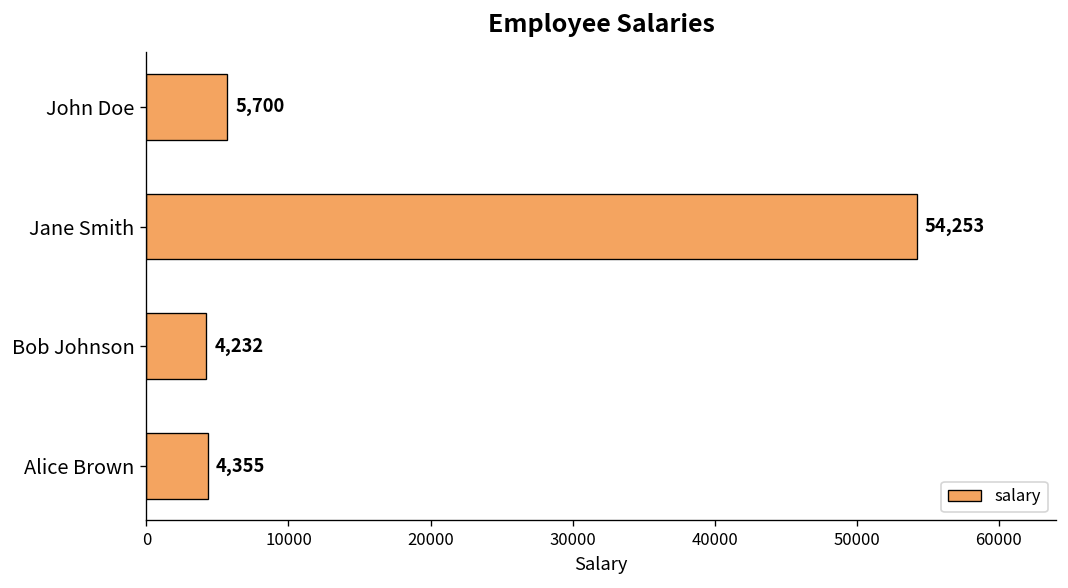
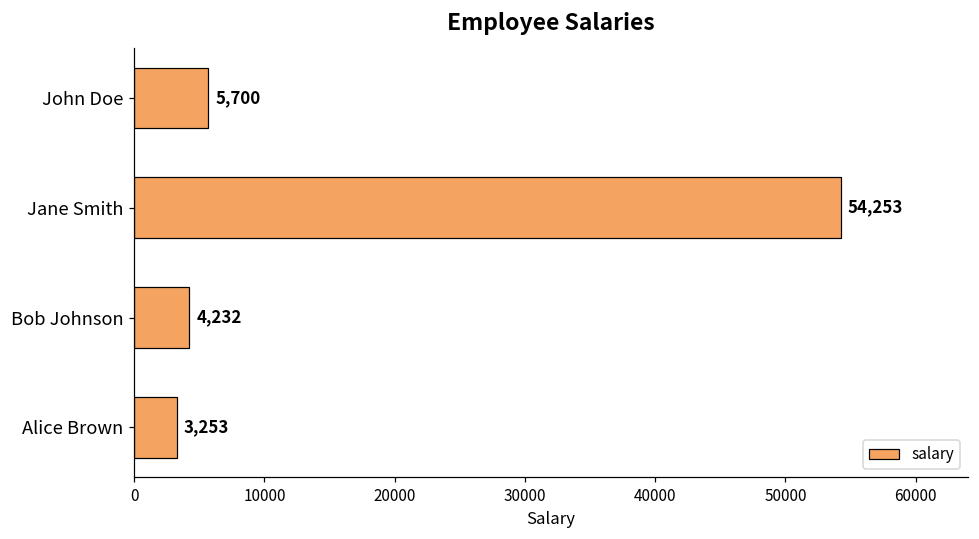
Alice Brown: 4,355 -> 3,253
